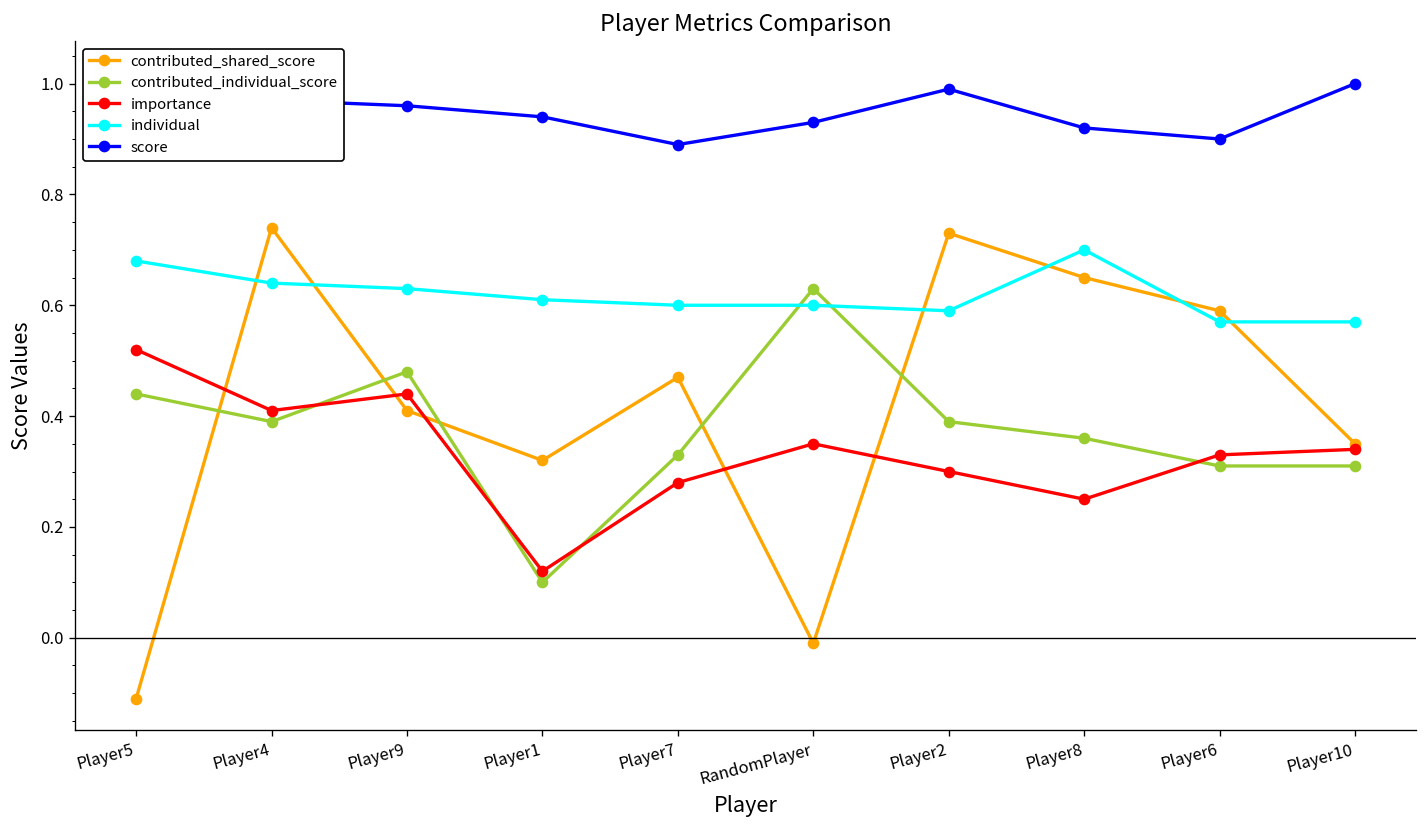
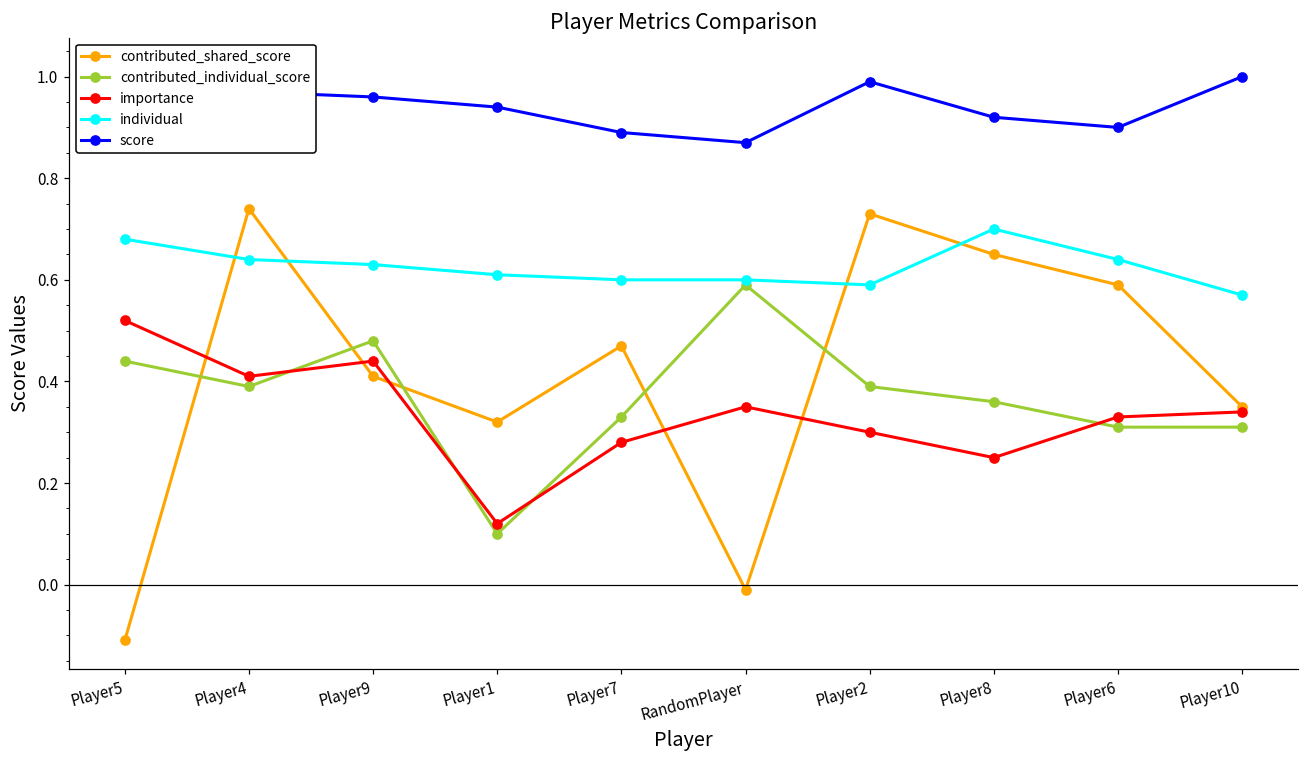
contributed_individual_score, RandomPlayer: 0.63 -> 0.59
score, RandomPlayer: 0.93 -> 0.87
individual, Player6: 0.57 -> 0.64
